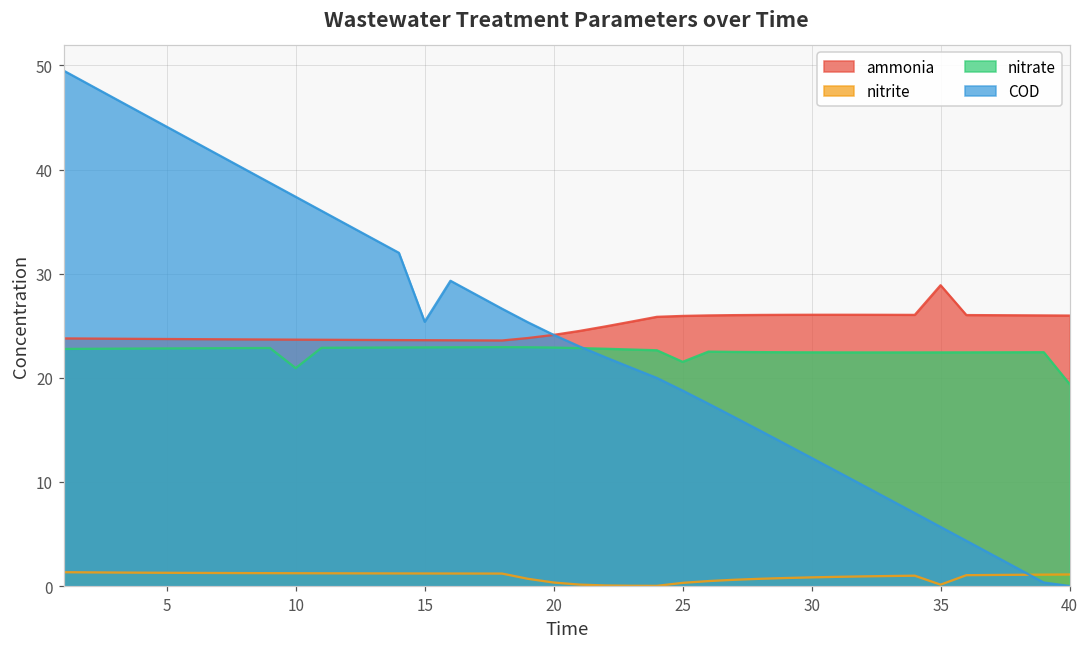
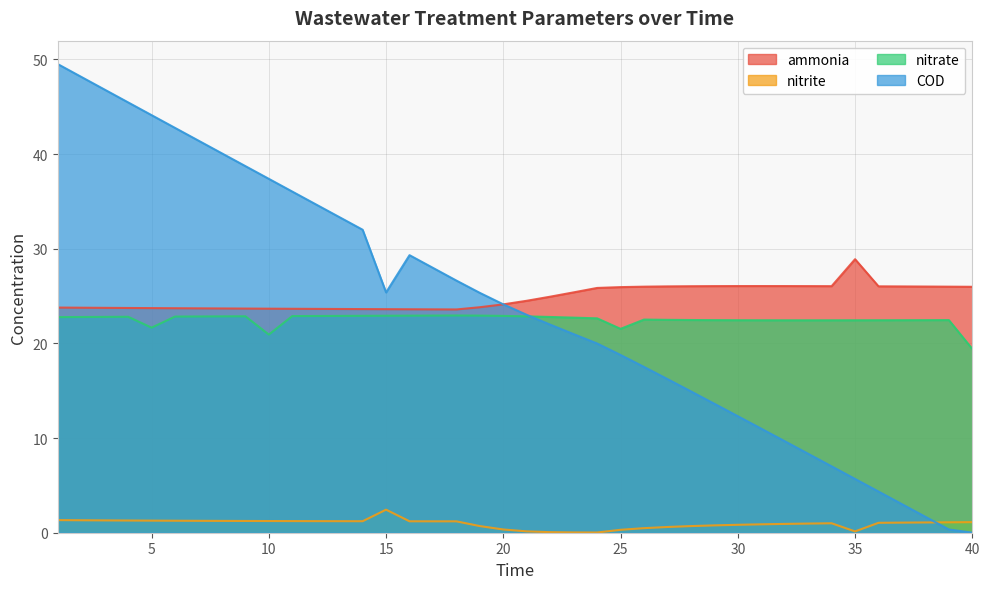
nitrate, 5: 23 -> 22
nitrite, 15: 1 -> 2
